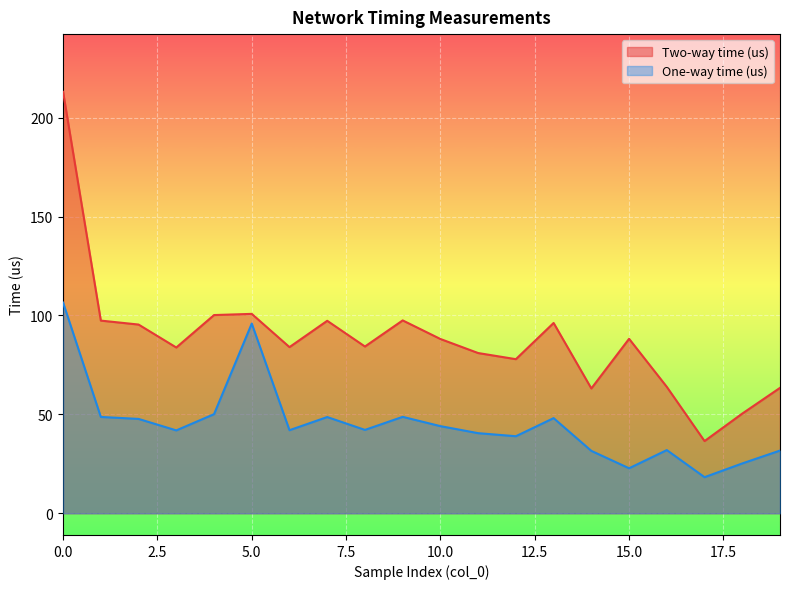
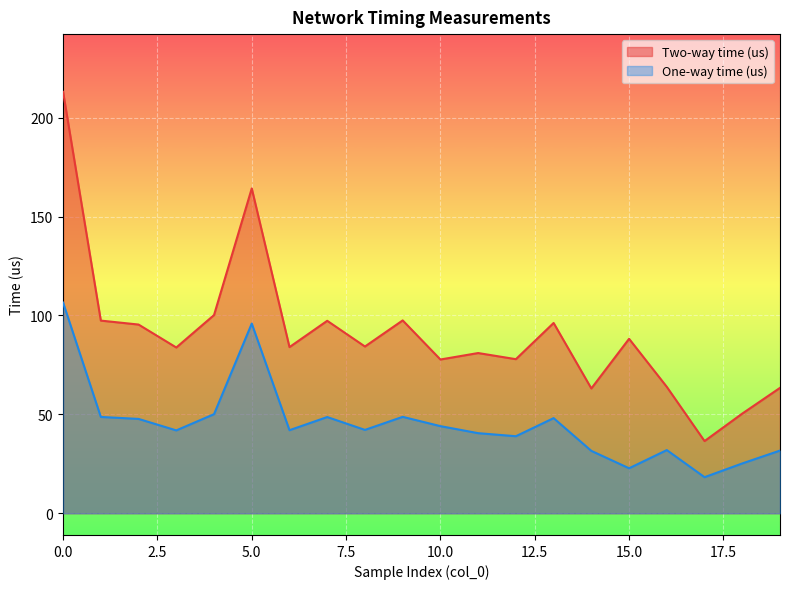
Two-way time (us), 5.0: 101 -> 164
Two-way time (us), 10.0: 88 -> 78
